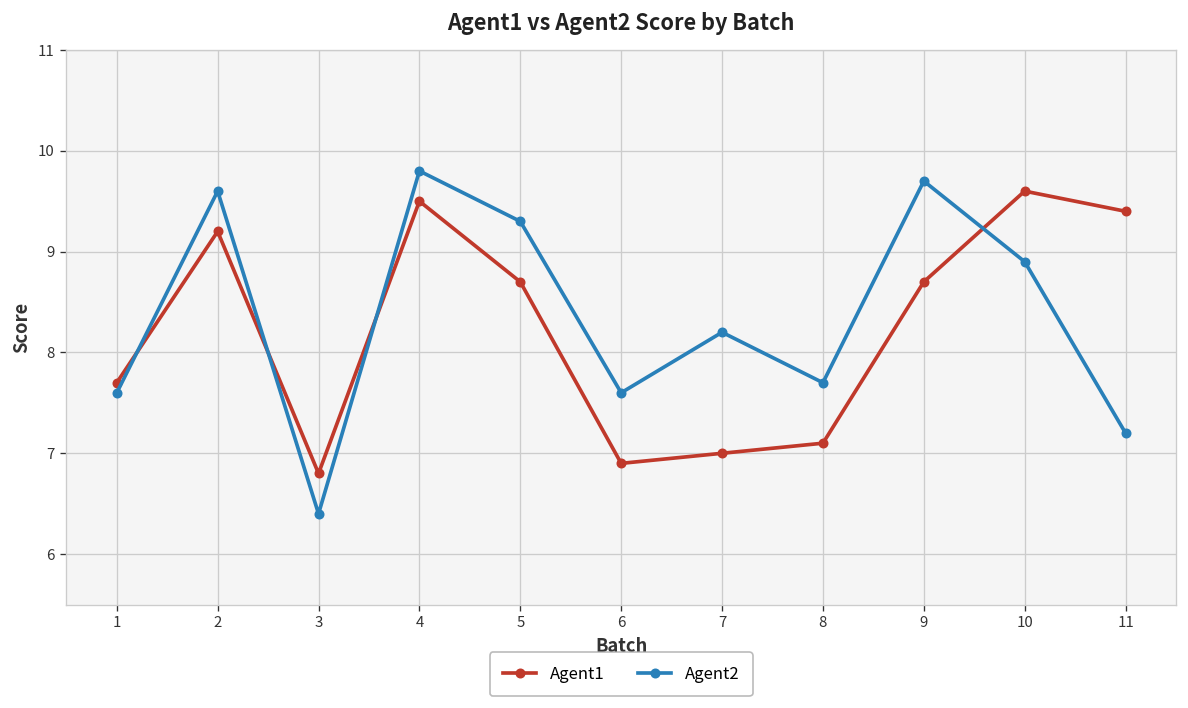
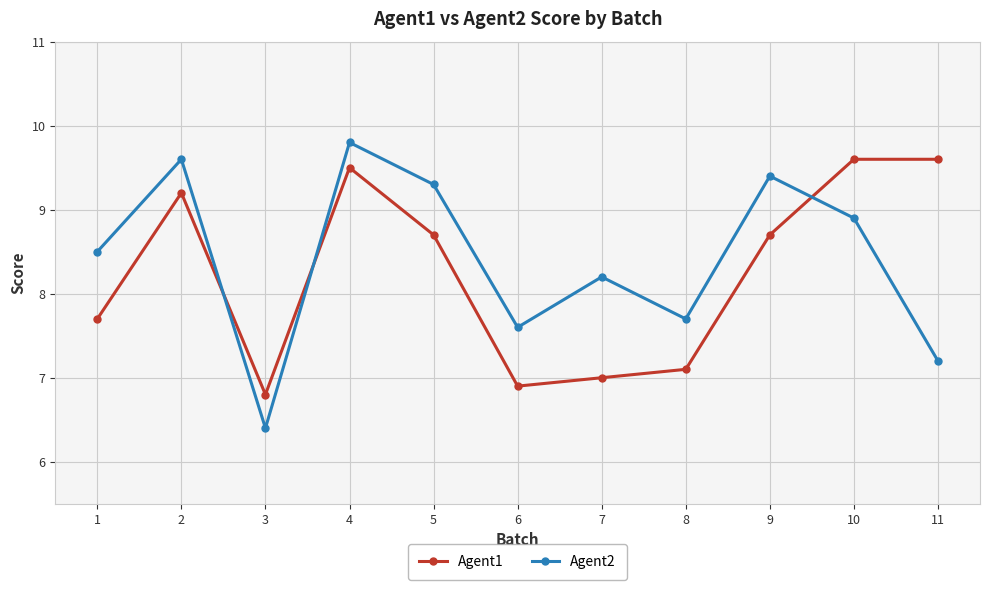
Agent2, 1: 7.6 -> 8.5
Agent2, 9: 9.7 -> 9.4
Agent1, 11: 9.4 -> 9.6
